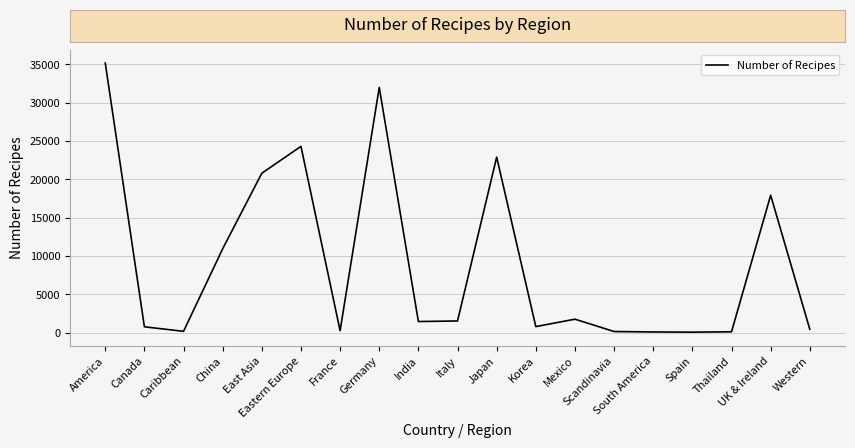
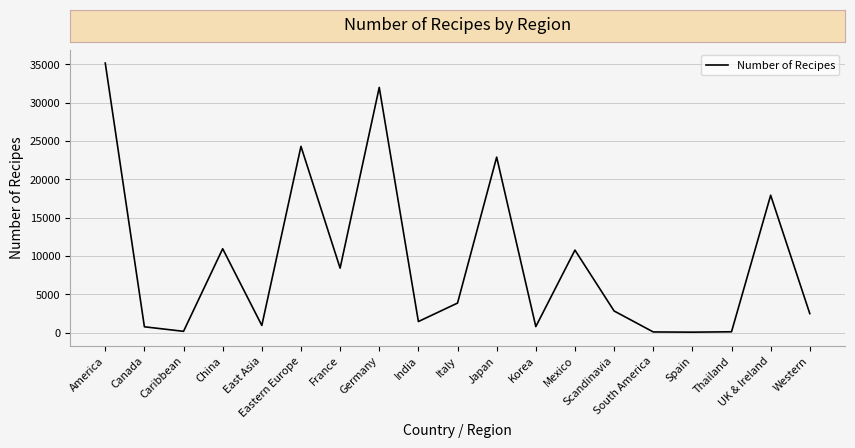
East Asia: 21000 -> 1000
France: 0 -> 8000
Italy: 2000 -> 4000
Mexico: 2000 -> 11000
Scandinavia: 0 -> 3000
Western: 0 -> 2000
